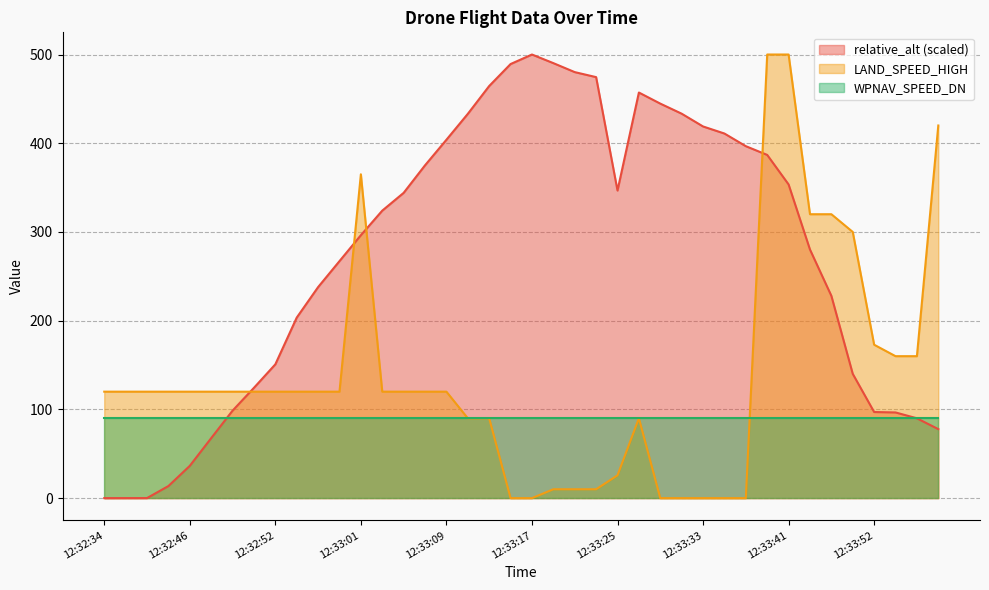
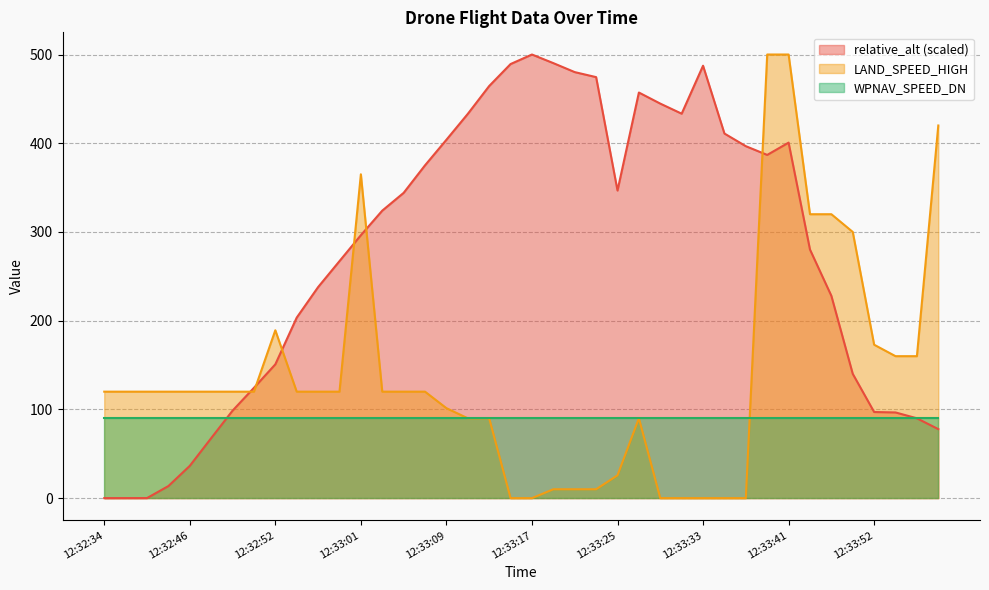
LAND_SPEED_HIGH, 12:32:52: 120 -> 190
LAND_SPEED_HIGH, 12:33:09: 120 -> 100
relative_alt (scaled), 12:33:33: 420 -> 490
relative_alt (scaled), 12:33:41: 350 -> 400
